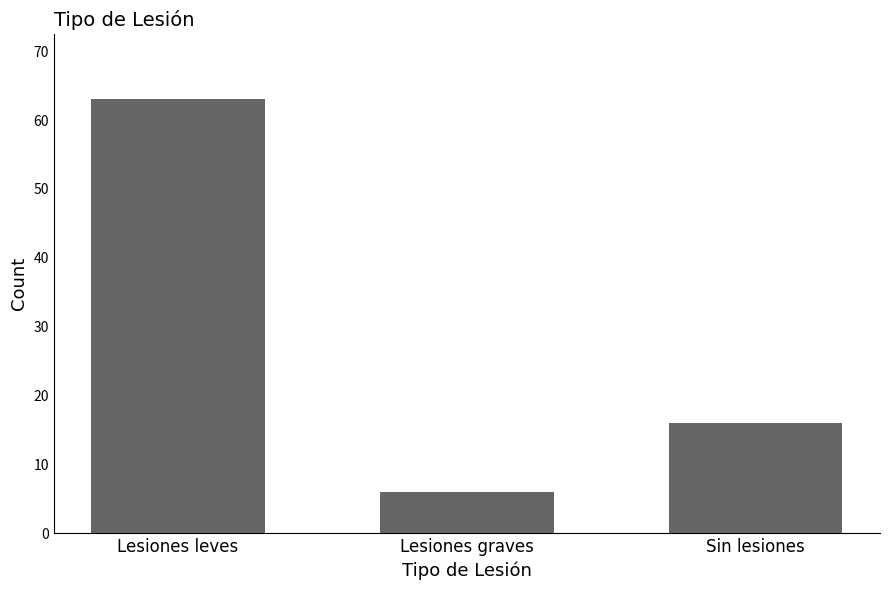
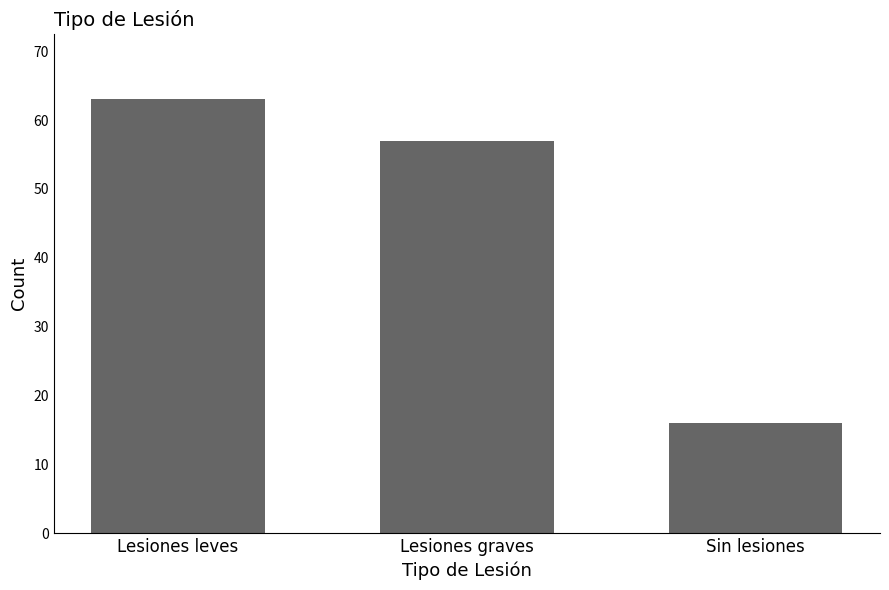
Lesiones graves: 6 -> 57
